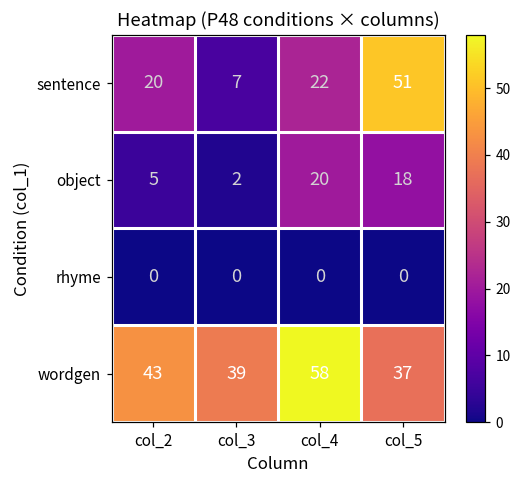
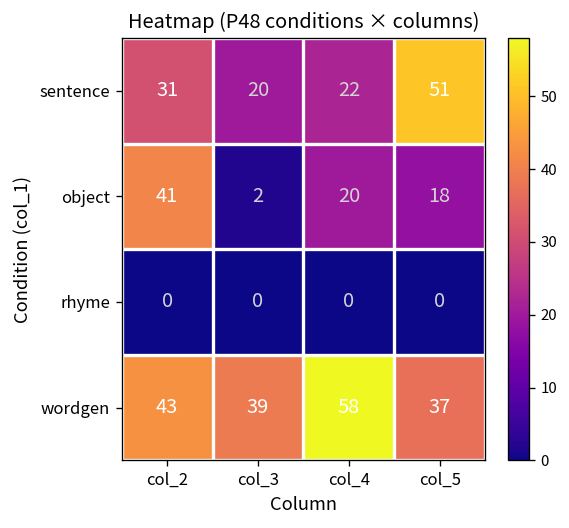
sentence, col_2: 20 -> 31
sentence, col_3: 7 -> 20
object, col_2: 5 -> 41
